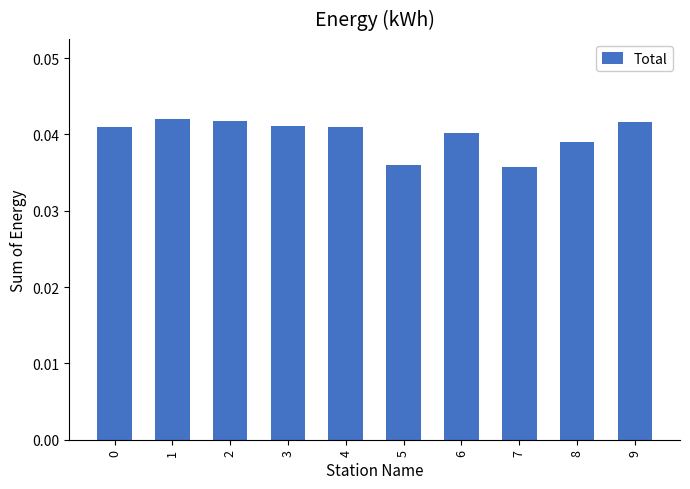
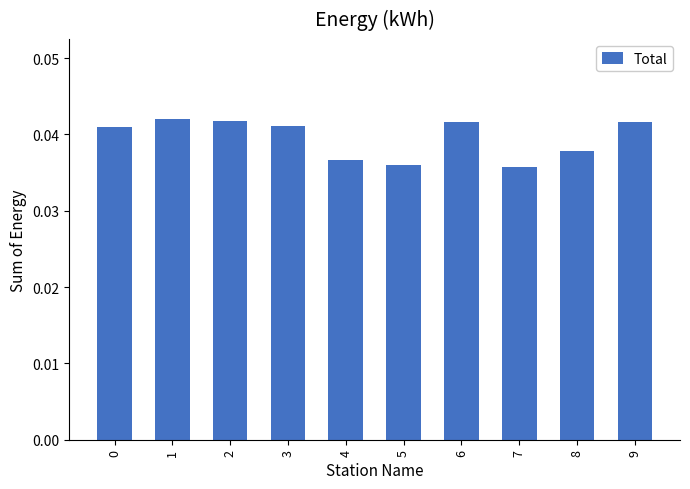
4: 0.041 -> 0.037
6: 0.040 -> 0.042
8: 0.039 -> 0.038
